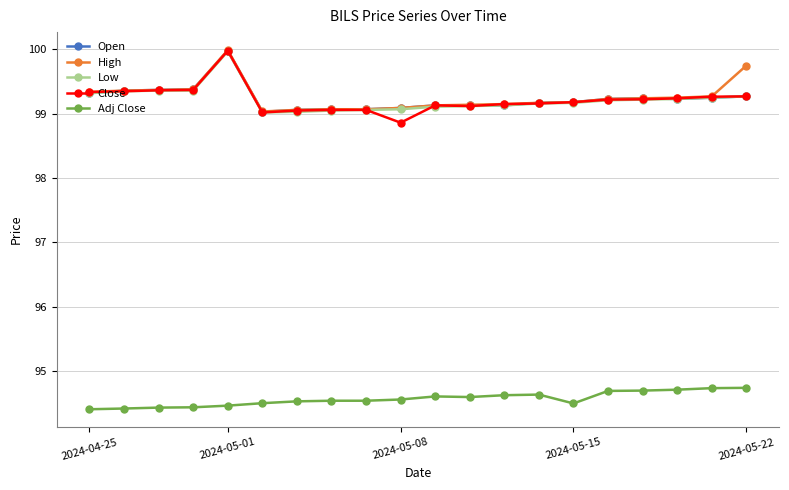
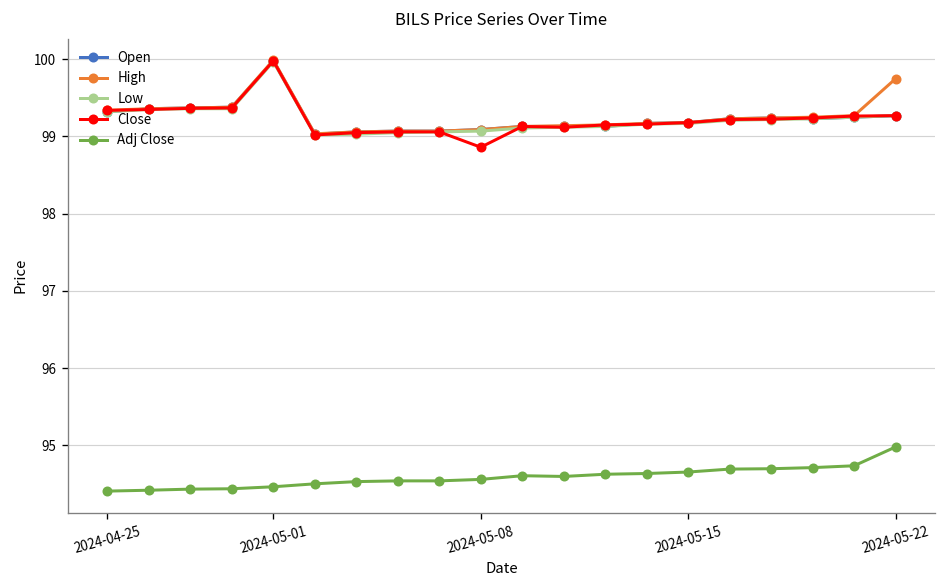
Adj Close, 2024-05-15: 94.5 -> 94.7
Adj Close, 2024-05-22: 94.7 -> 95.0
